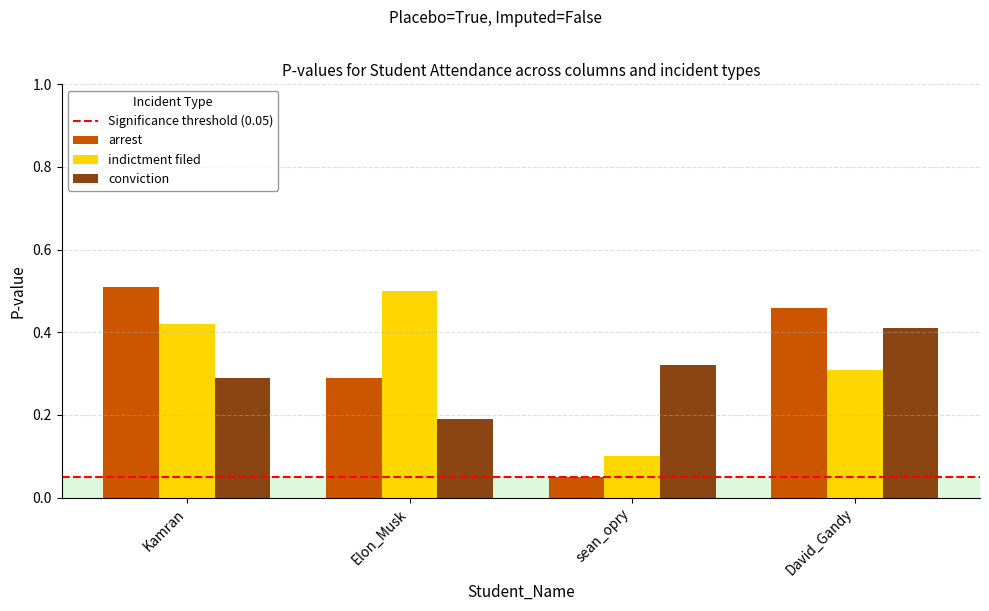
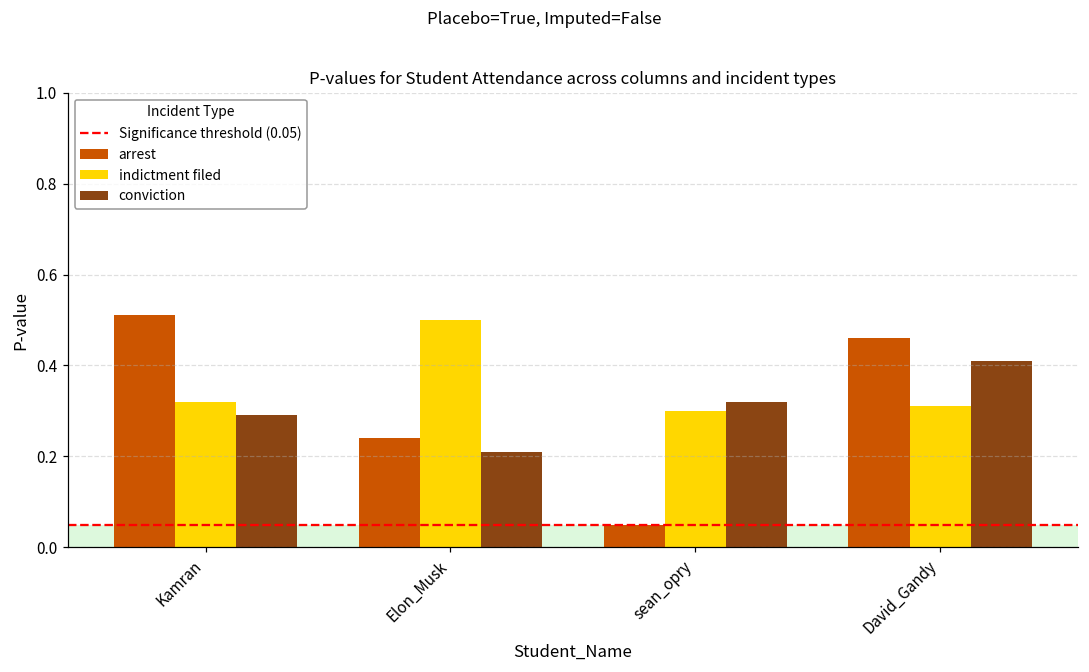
indictment filed, Kamran: 0.42 -> 0.32
arrest, Elon_Musk: 0.29 -> 0.24
conviction, Elon_Musk: 0.19 -> 0.21
indictment filed, sean_opry: 0.1 -> 0.3
